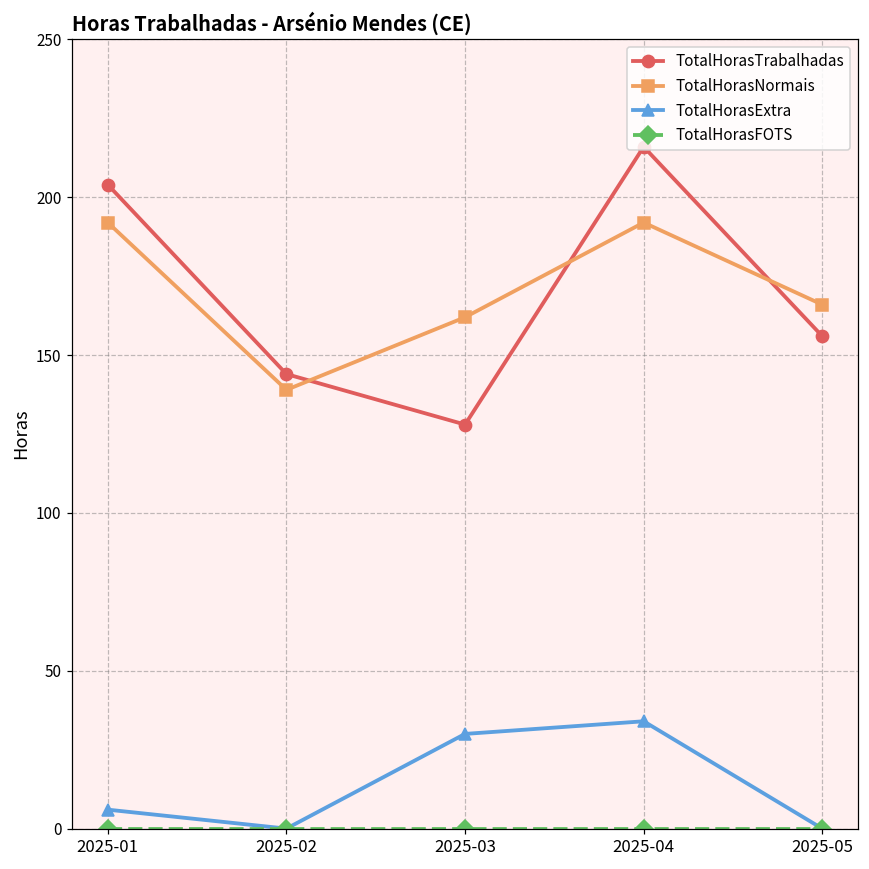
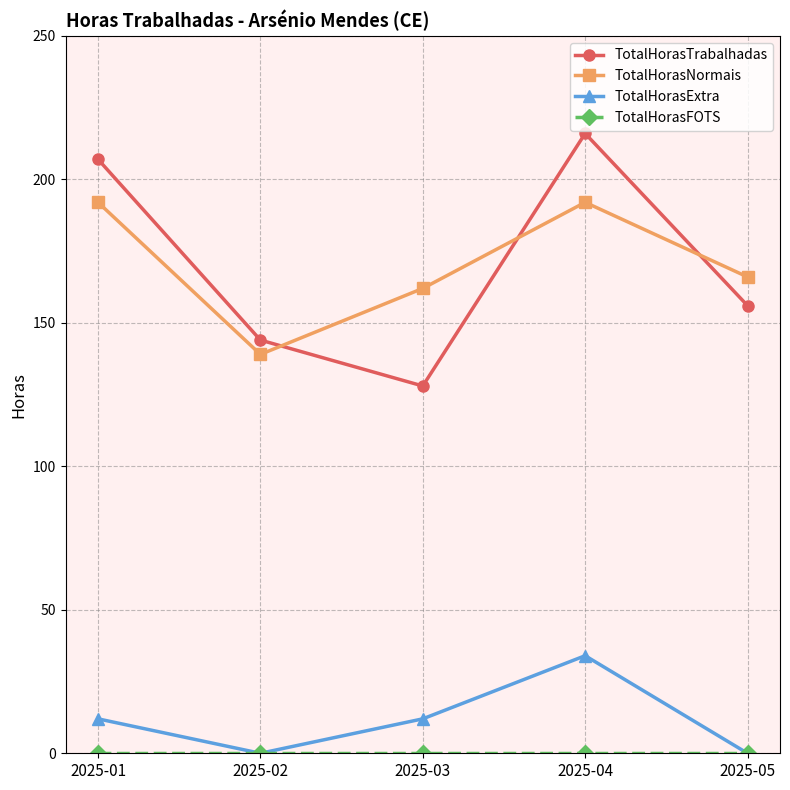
TotalHorasTrabalhadas, 2025-01: 204 -> 207
TotalHorasExtra, 2025-01: 6 -> 12
TotalHorasExtra, 2025-03: 30 -> 12
